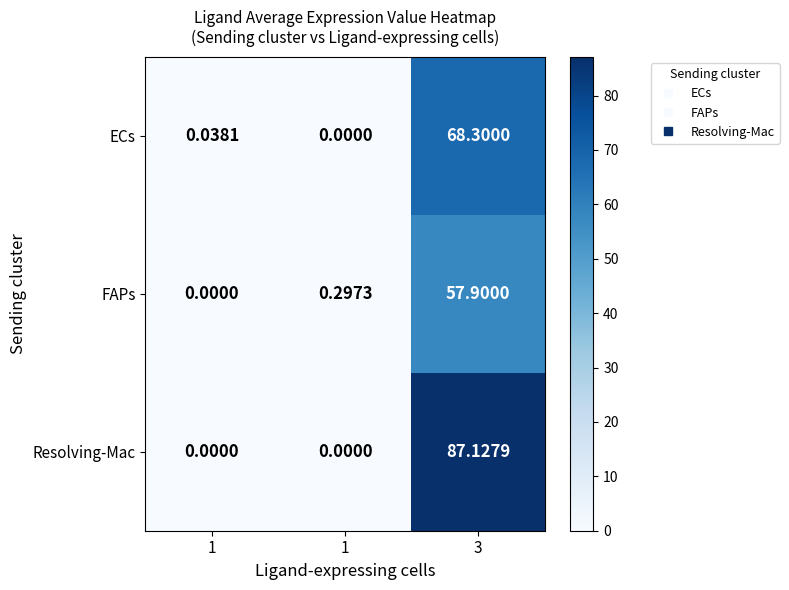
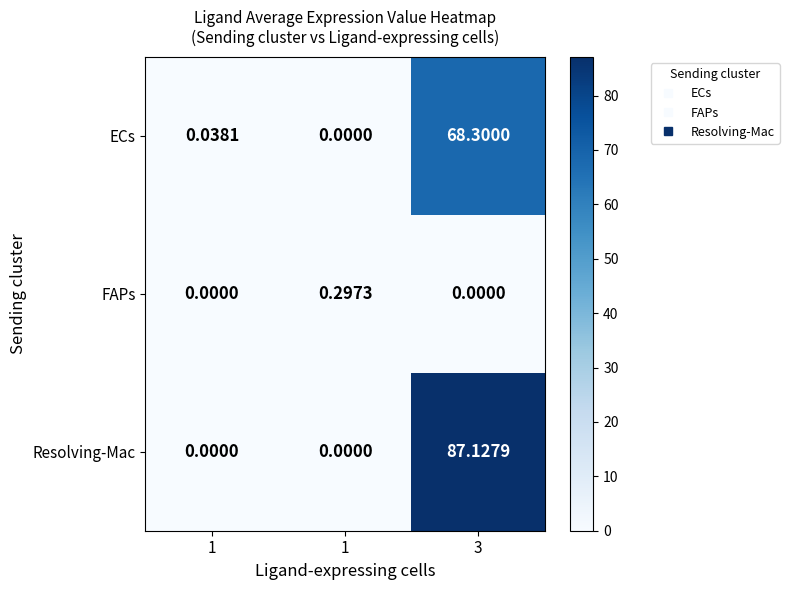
FAPs, 3: 57.9000 -> 0.0000
